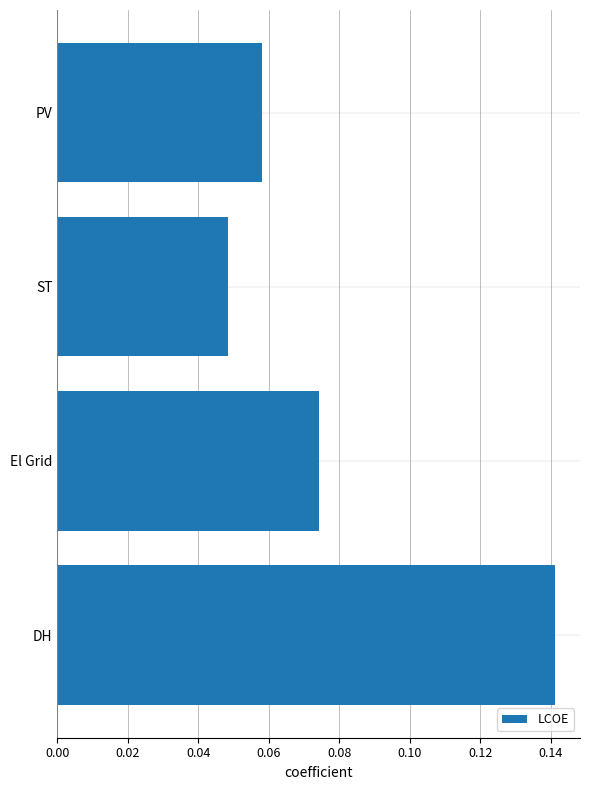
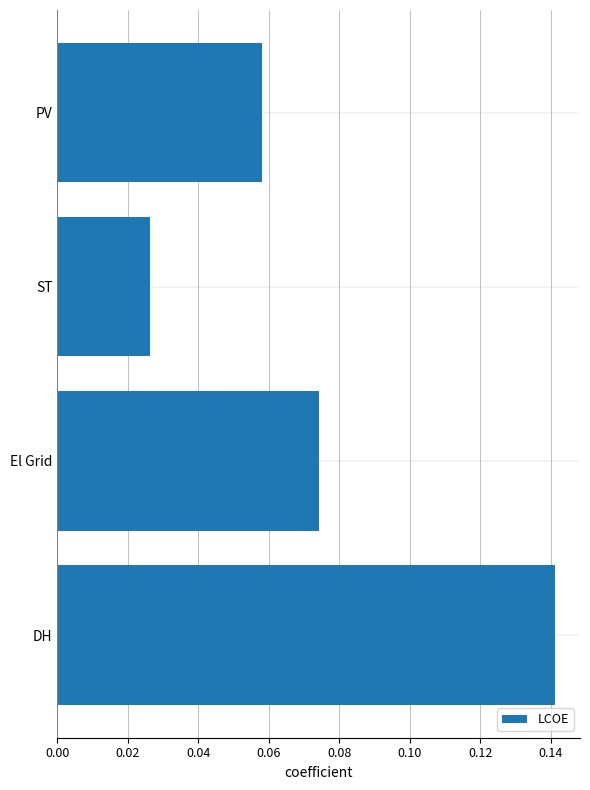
ST: 0.049 -> 0.026
